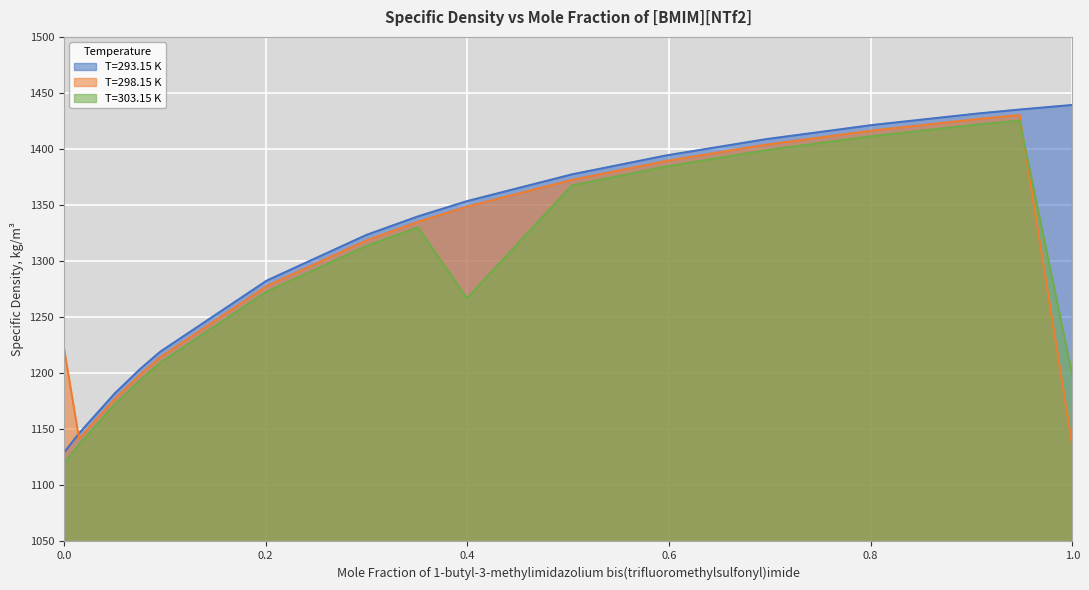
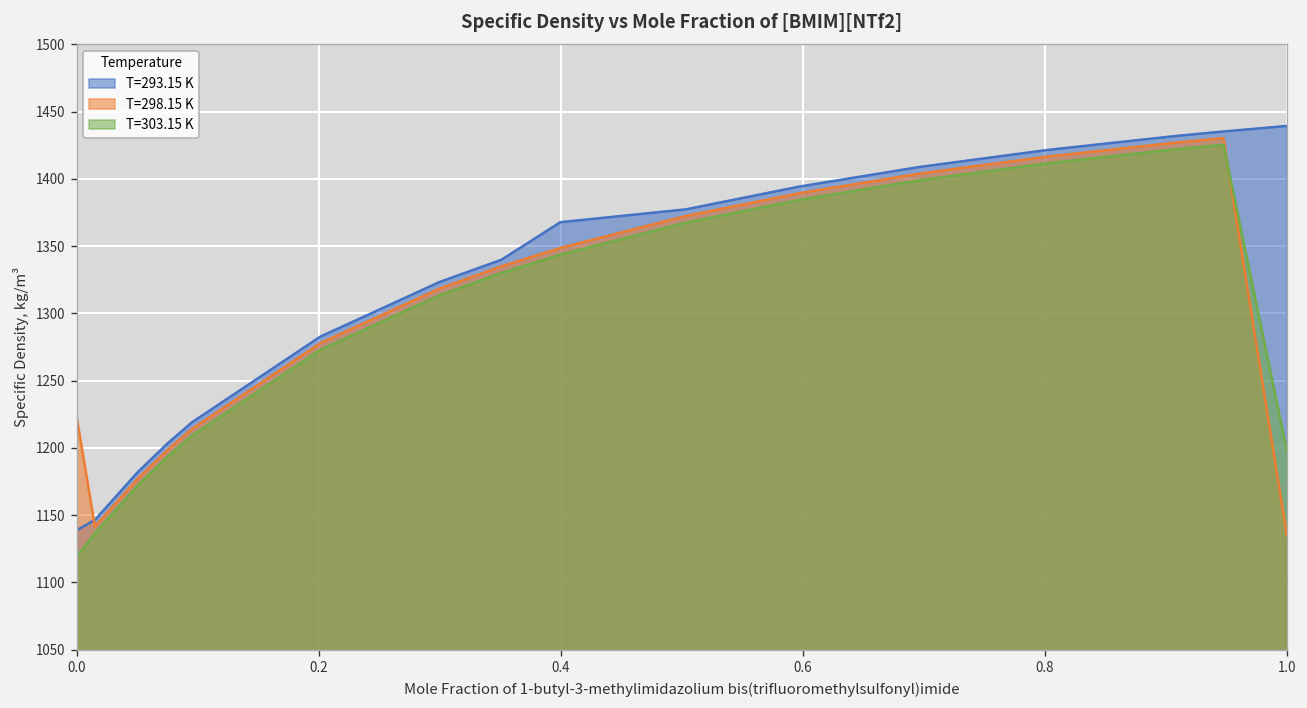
T=293.15 K, 0.0: 1129 -> 1139
T=293.15 K, 0.4: 1353 -> 1368
T=303.15 K, 0.4: 1267 -> 1344
